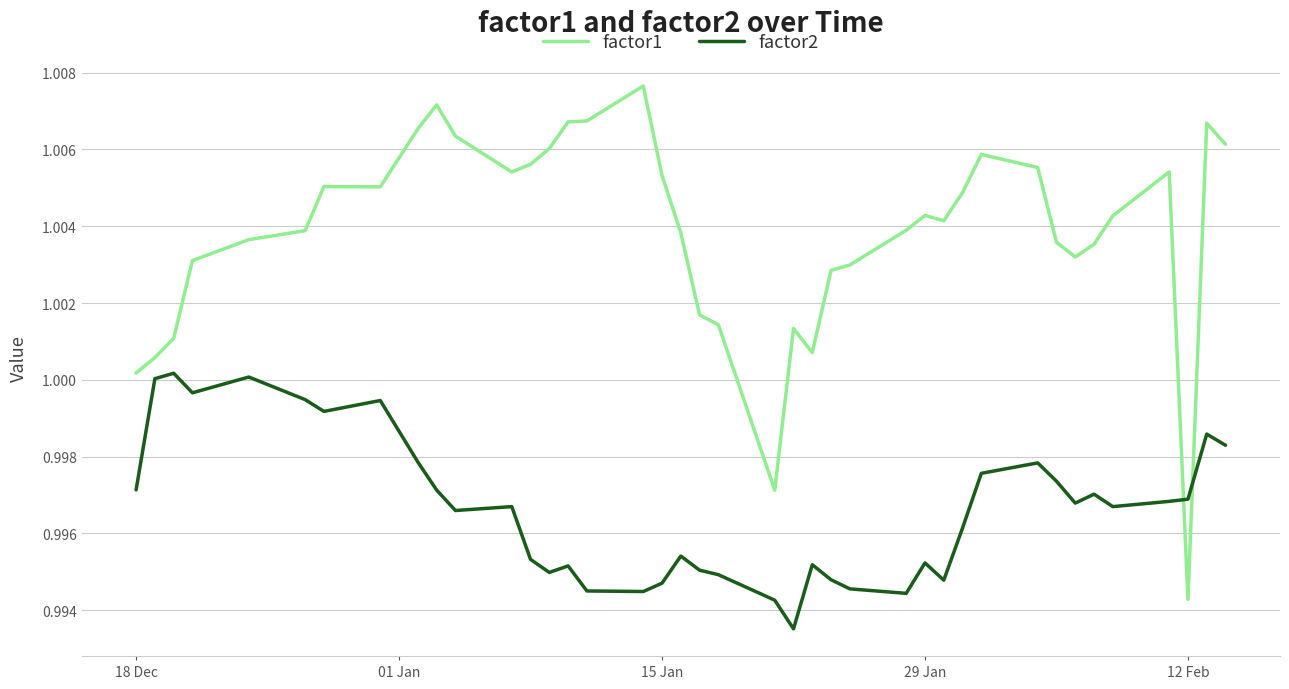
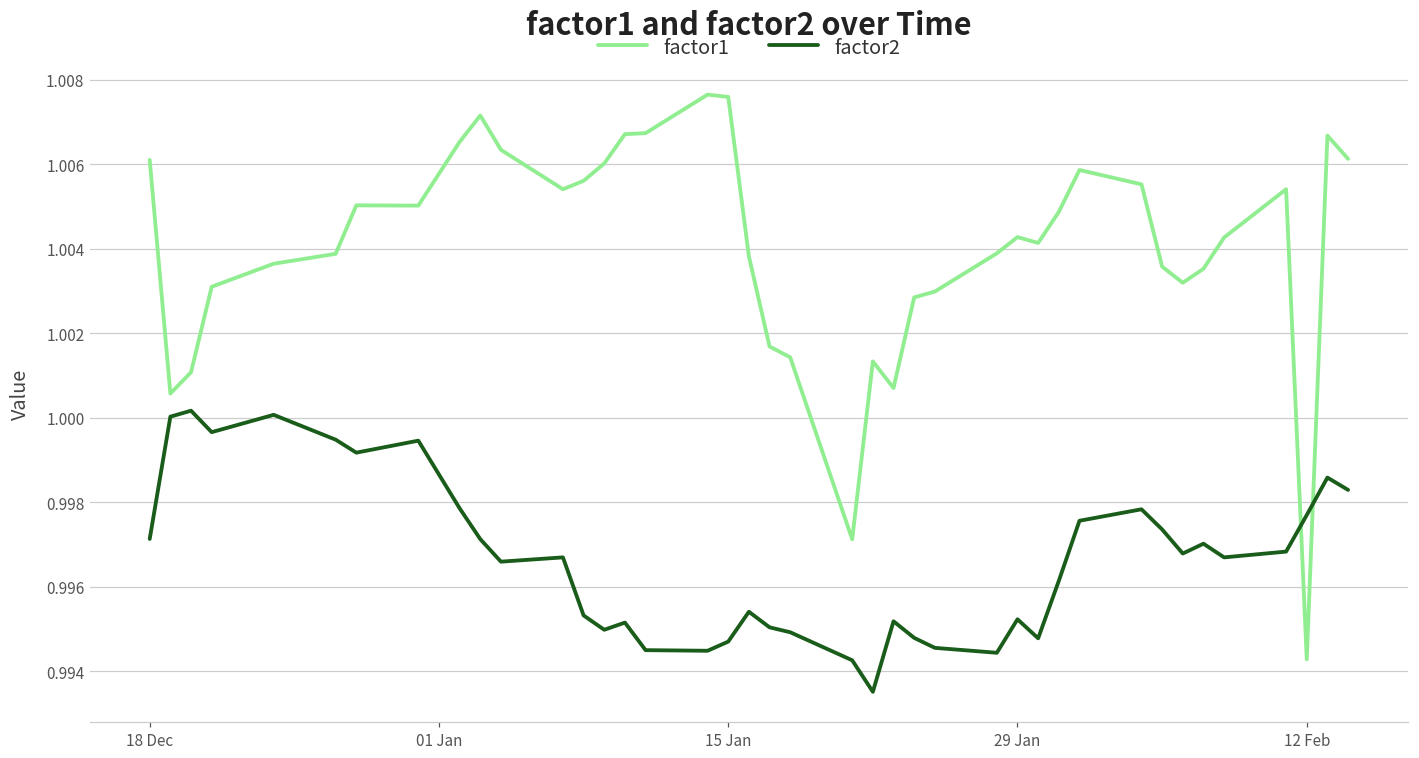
factor1, 18 Dec: 1.0002 -> 1.0061
factor1, 15 Jan: 1.0053 -> 1.0076
factor2, 12 Feb: 0.9969 -> 0.9977
